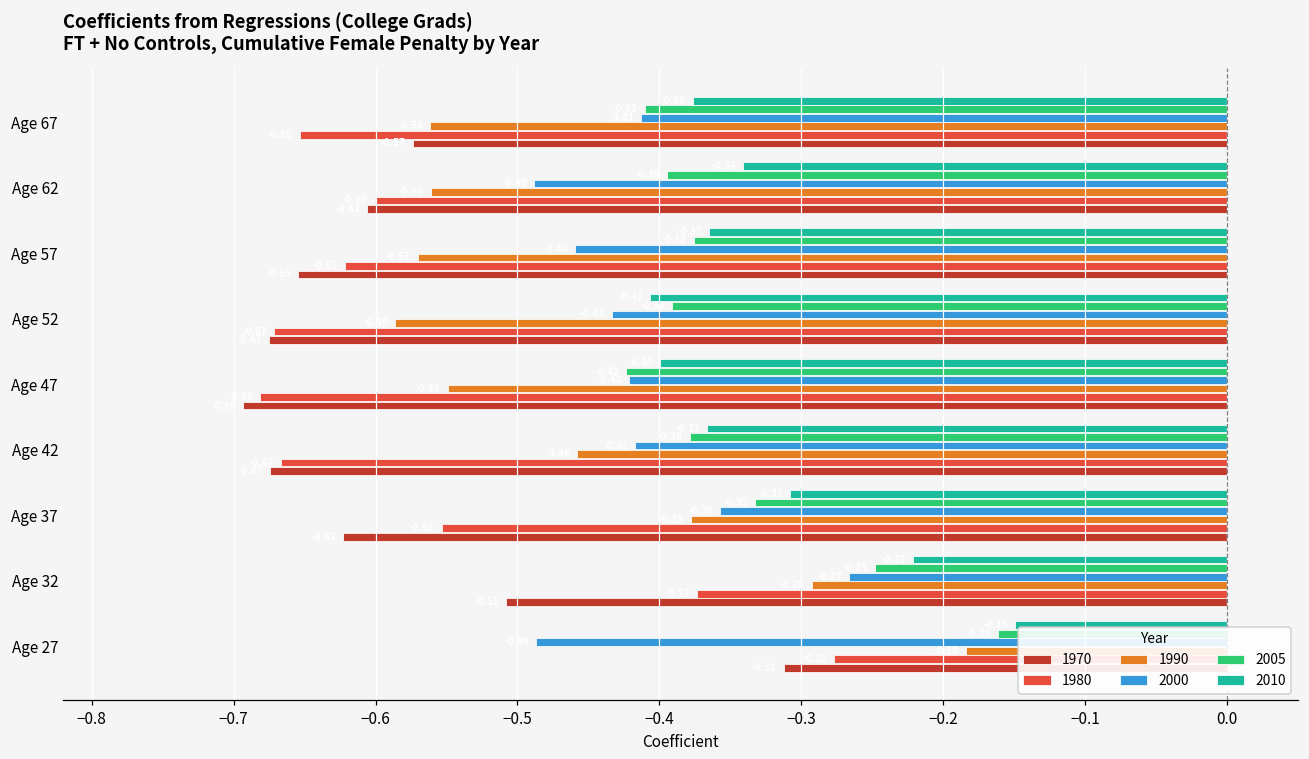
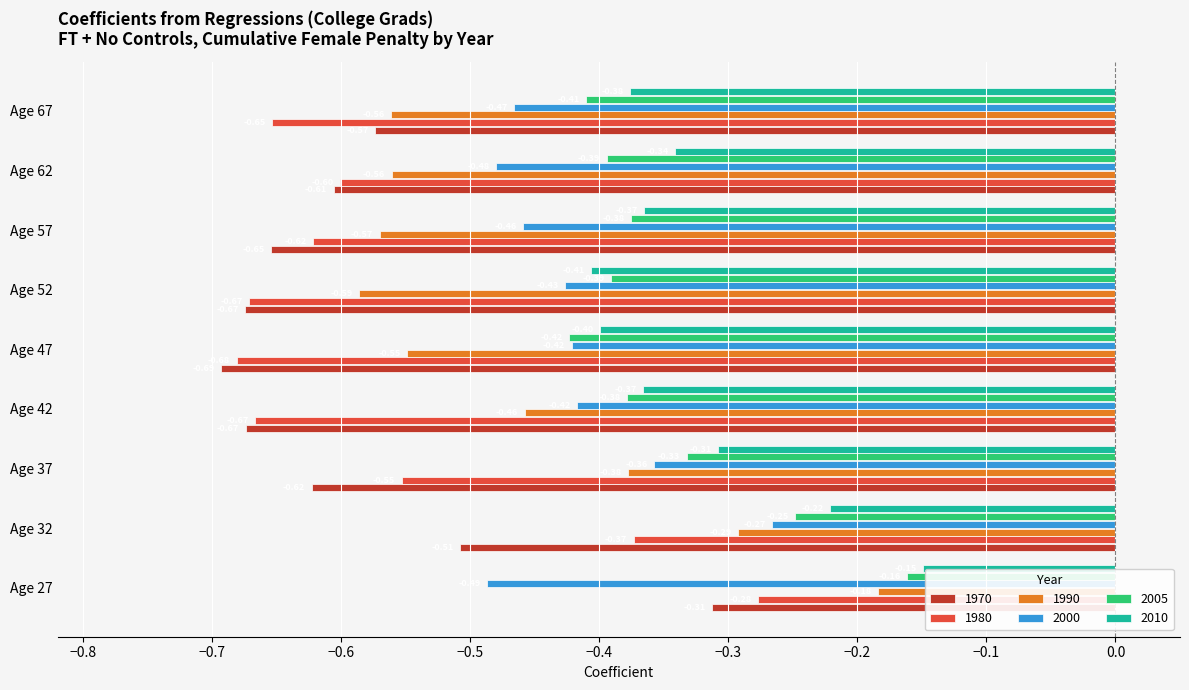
2000, Age 67: -0.413 -> -0.466
2000, Age 62: -0.488 -> -0.480
2000, Age 52: -0.434 -> -0.427
